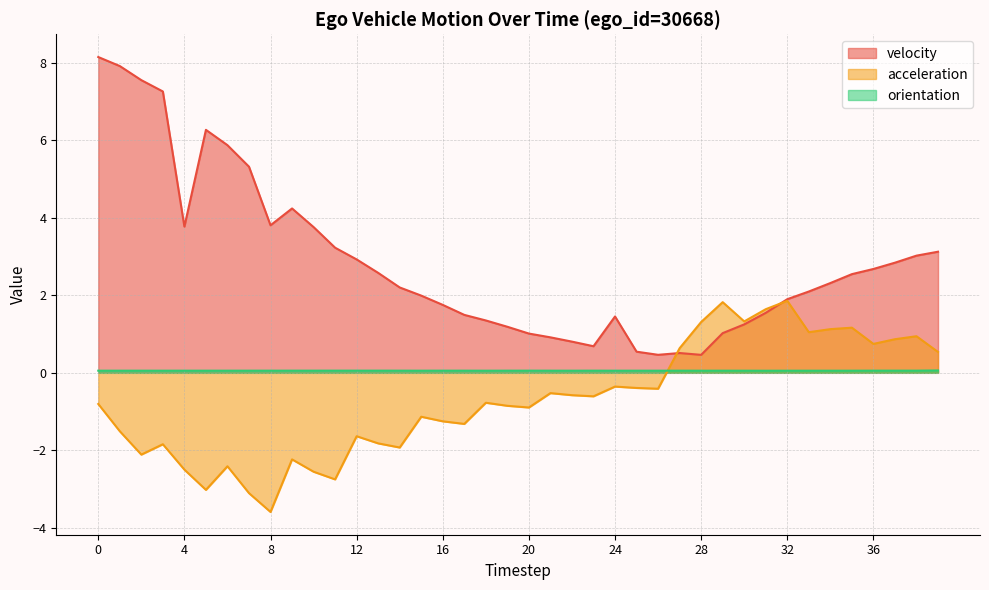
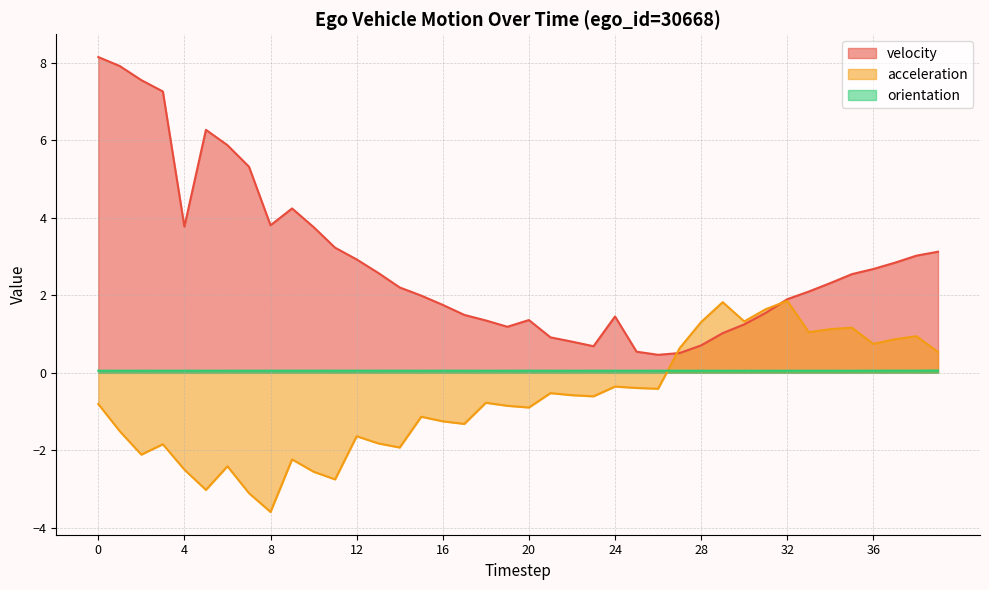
velocity, 20: 1.0 -> 1.4
velocity, 28: 0.5 -> 0.7
